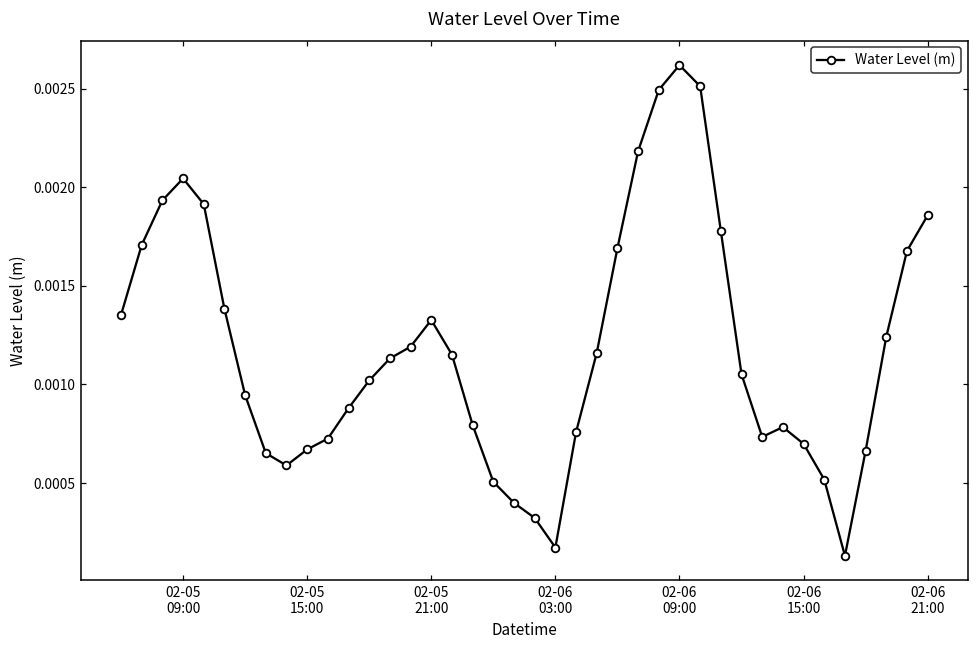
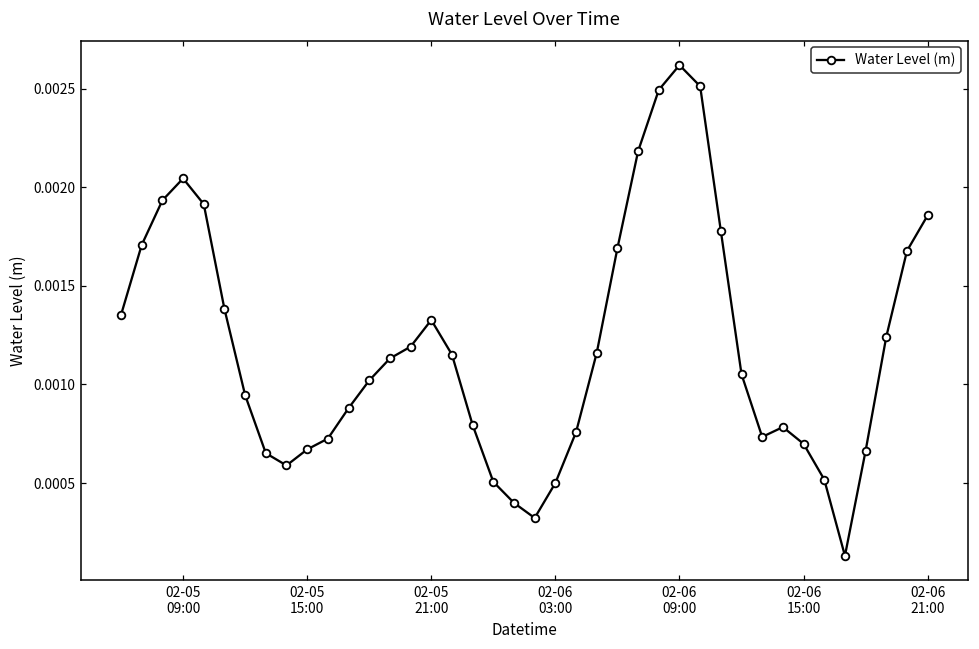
02-06 03:00: 0.00017 -> 0.00050
